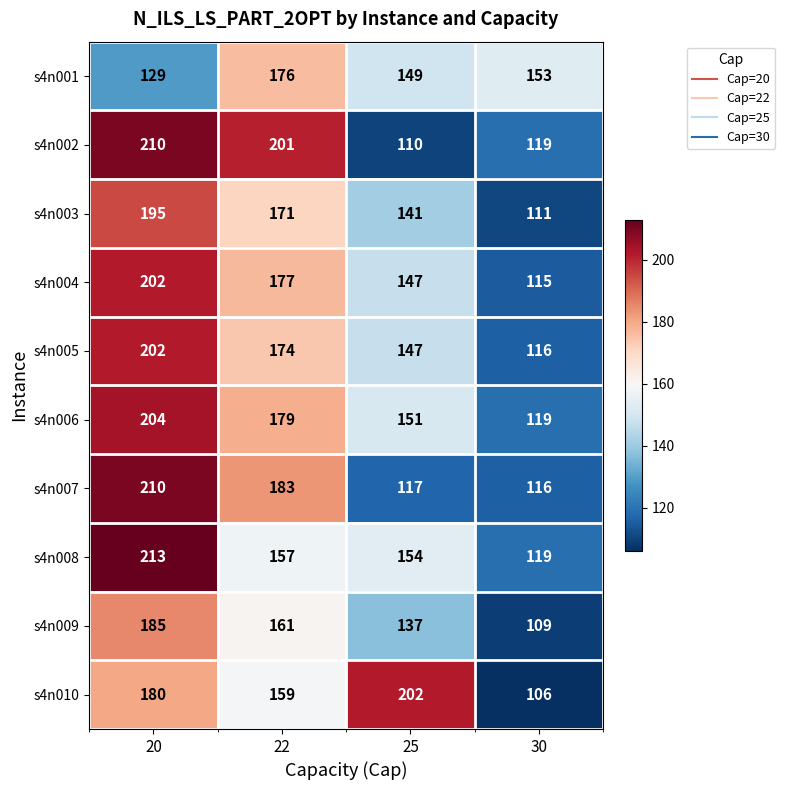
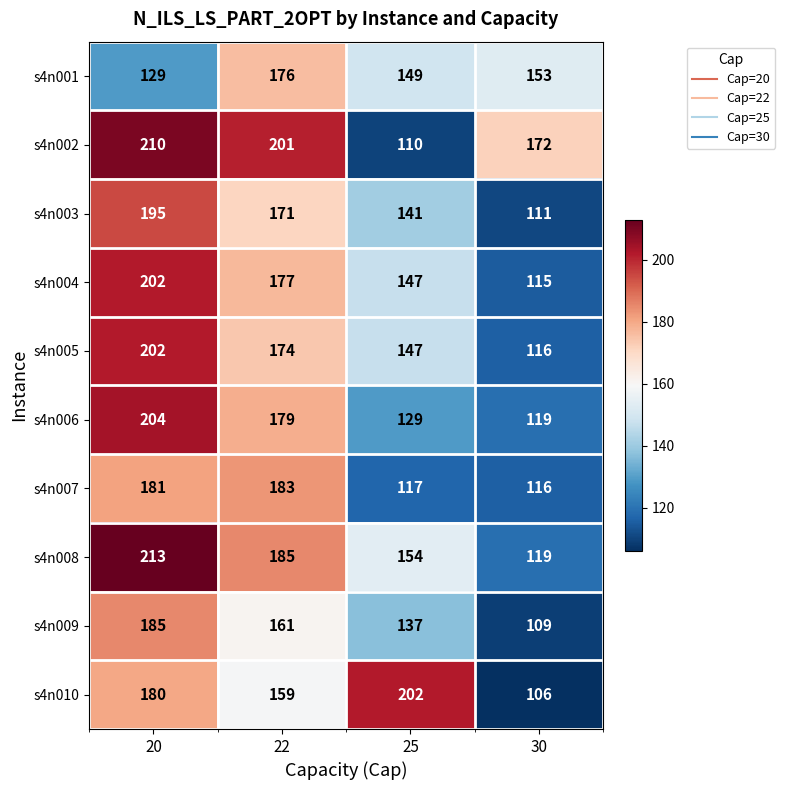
s4n002, 30: 119 -> 172
s4n006, 25: 151 -> 129
s4n007, 20: 210 -> 181
s4n008, 22: 157 -> 185
